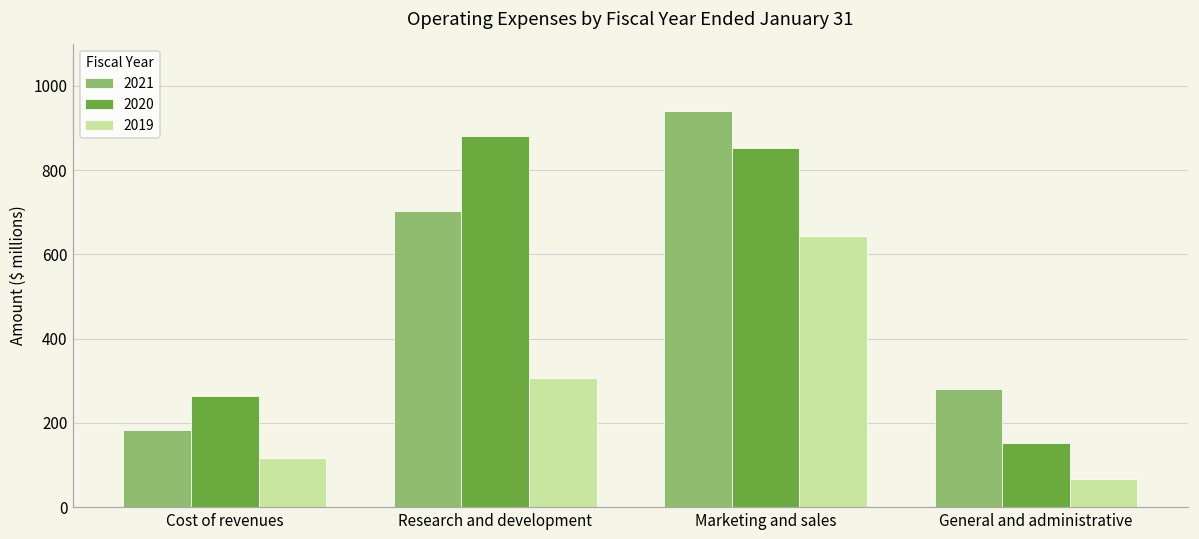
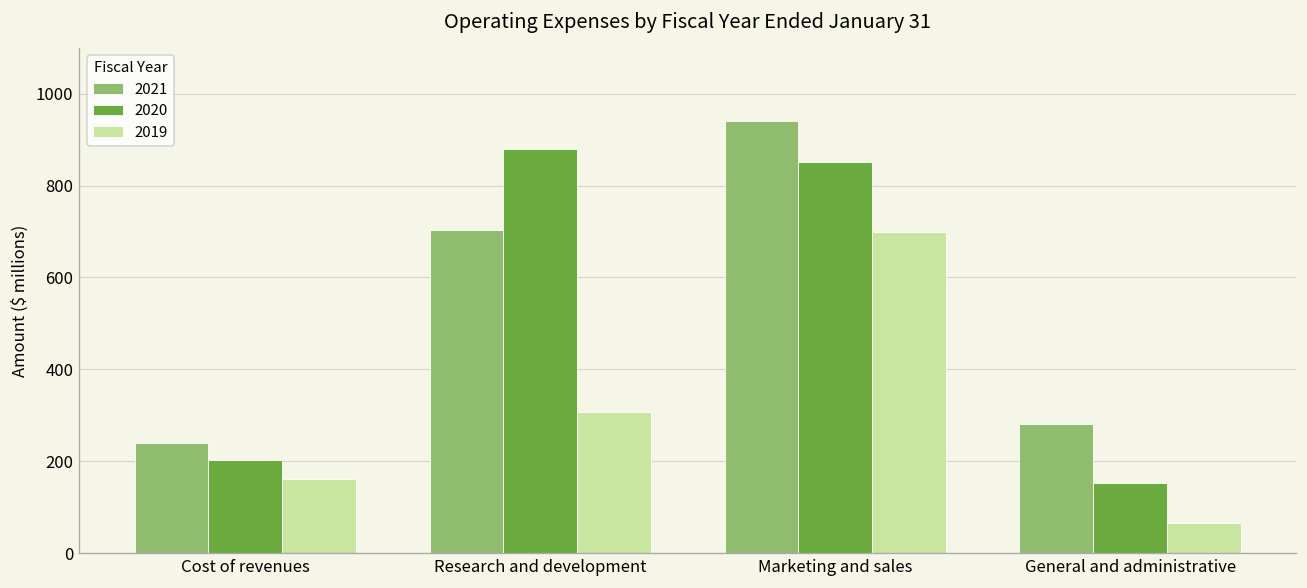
2021, Cost of revenues: 180 -> 240
2020, Cost of revenues: 260 -> 200
2019, Cost of revenues: 120 -> 160
2019, Marketing and sales: 640 -> 700
